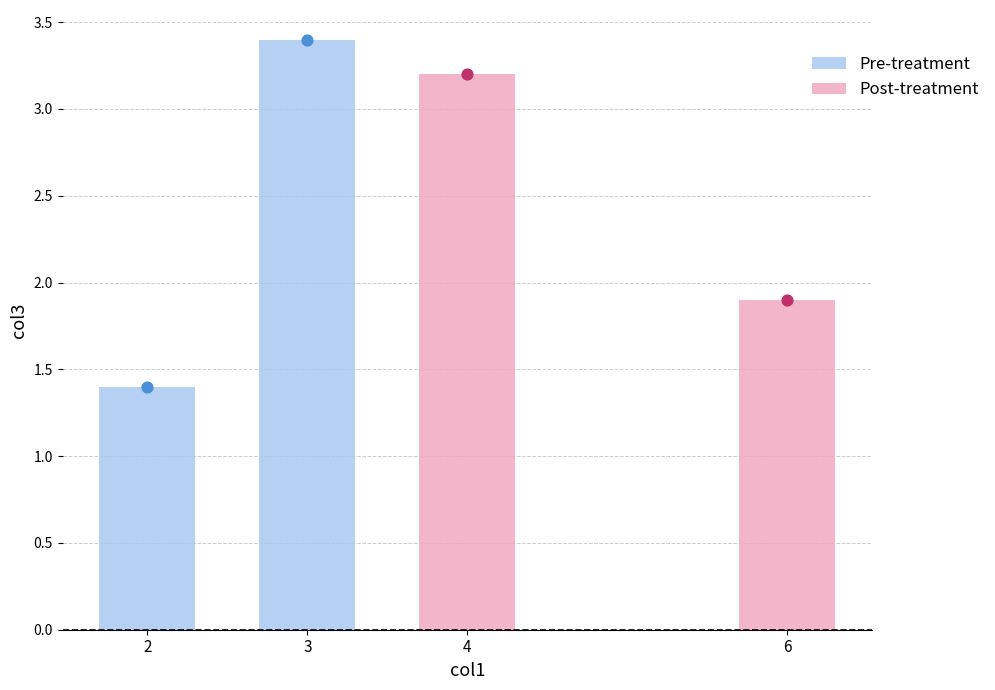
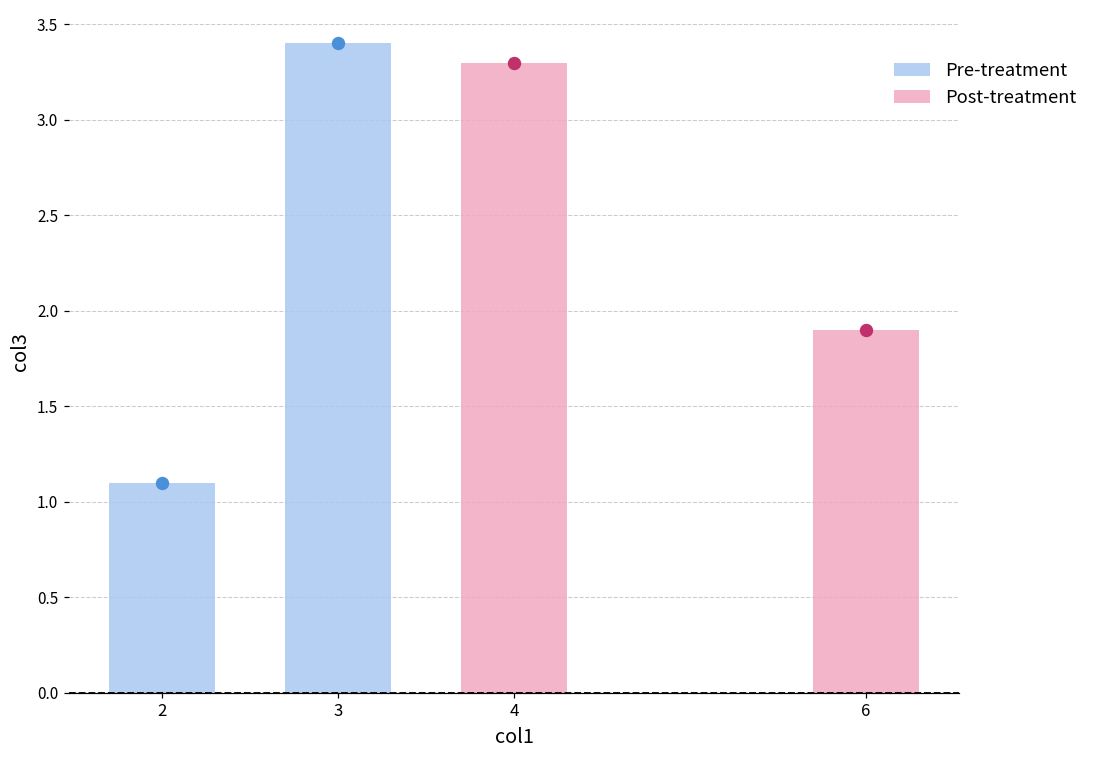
Pre-treatment, 2: 1.4 -> 1.1
Post-treatment, 4: 3.2 -> 3.3
